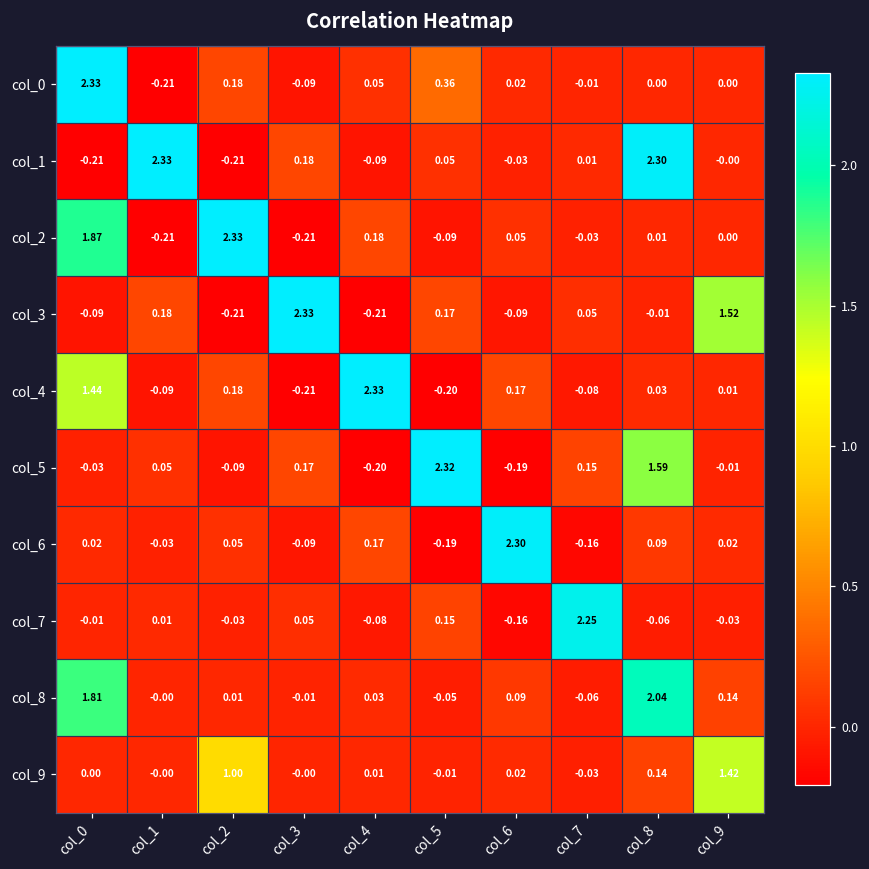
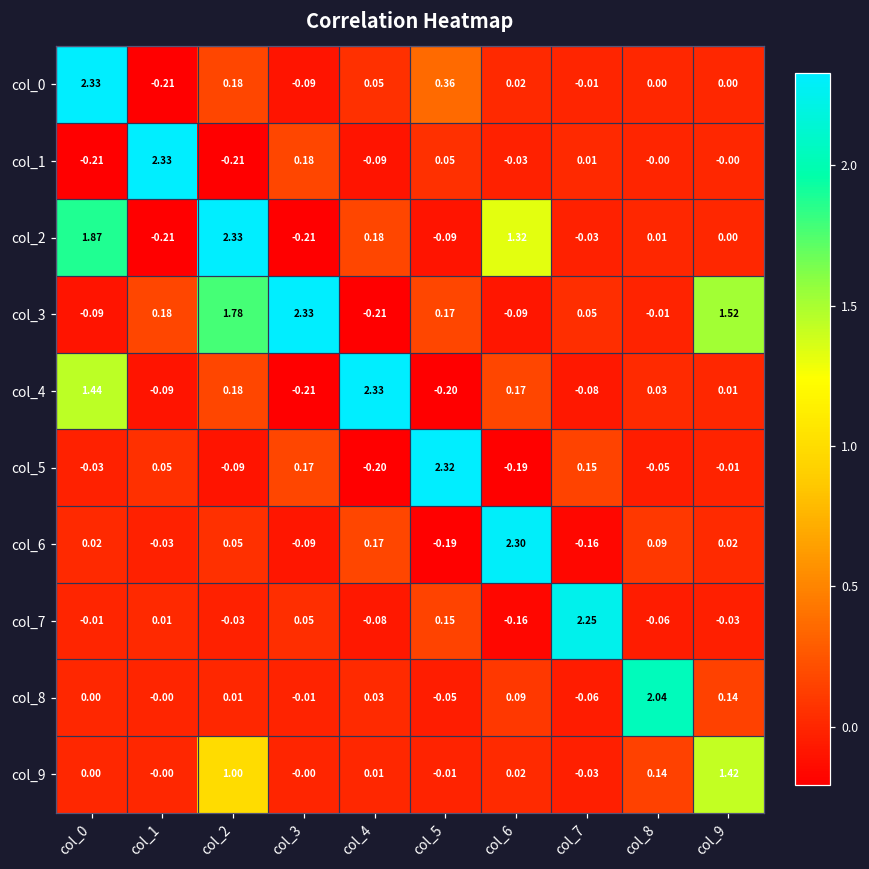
col_1, col_8: 2.30 -> -0.00
col_2, col_6: 0.05 -> 1.32
col_3, col_2: -0.21 -> 1.78
col_5, col_8: 1.59 -> -0.05
col_8, col_0: 1.81 -> 0.00
